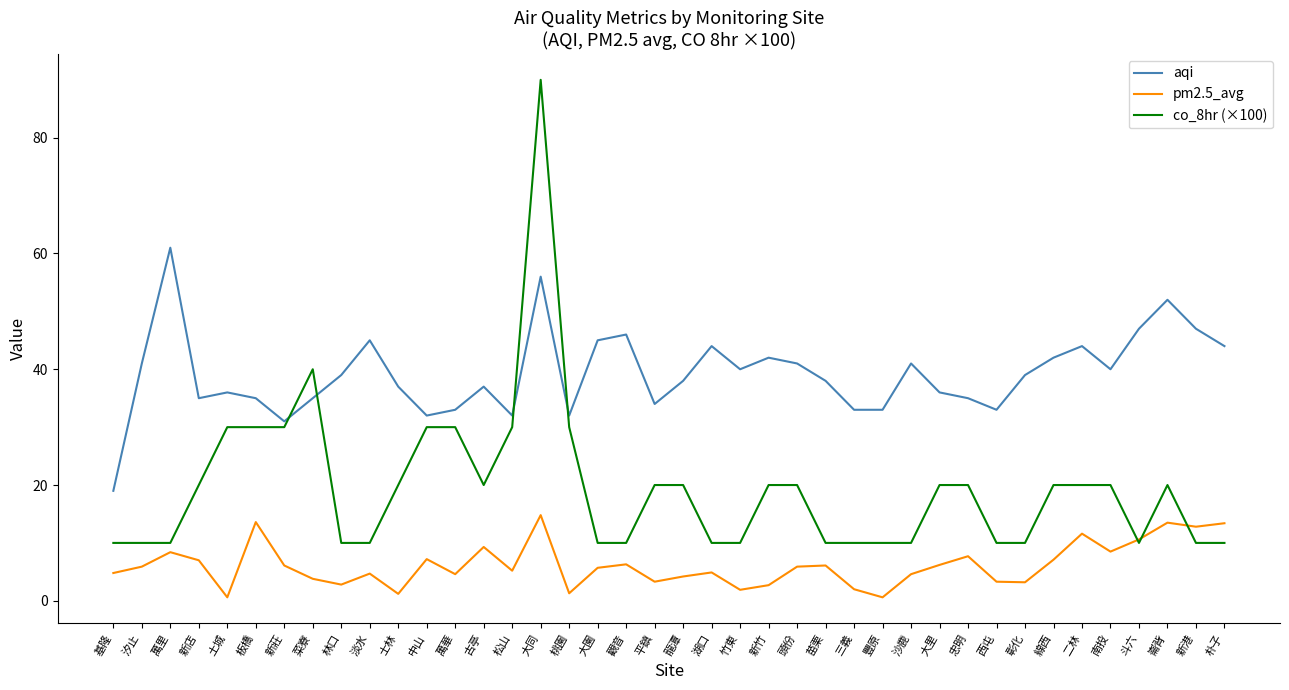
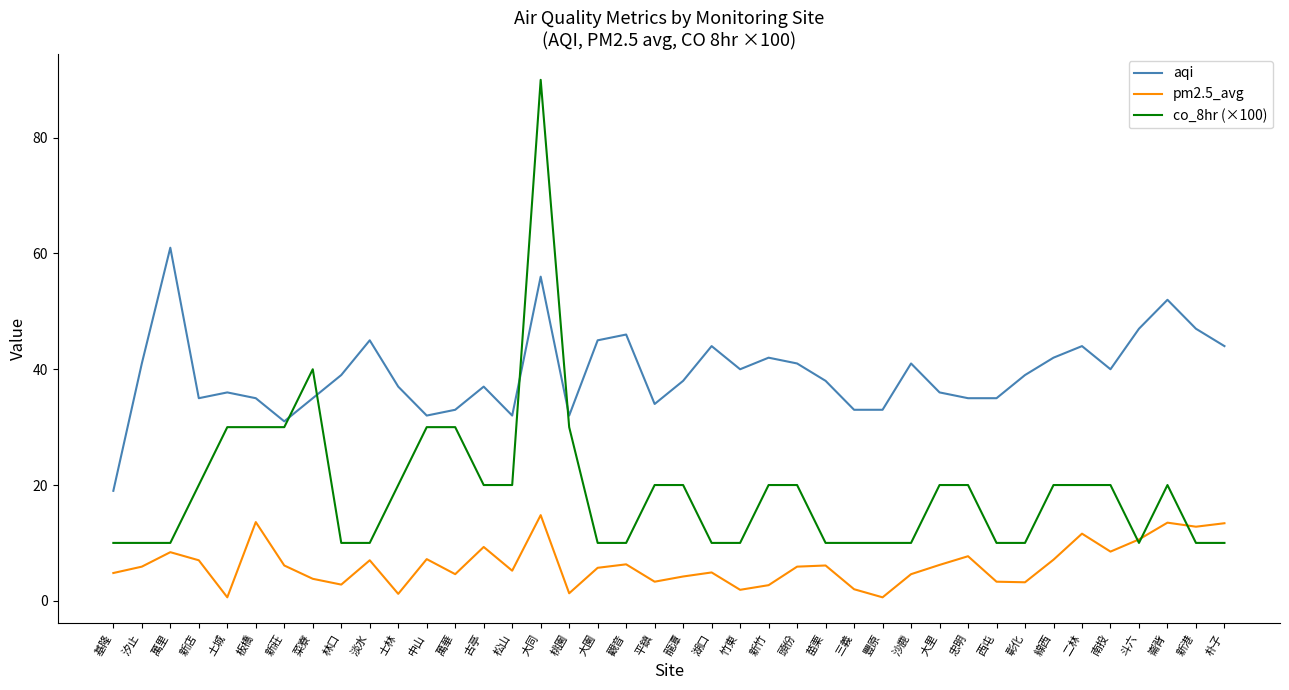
pm2.5_avg, 淡水: 5 -> 7
co_8hr (×100), 松山: 30 -> 20
aqi, 西屯: 33 -> 35
